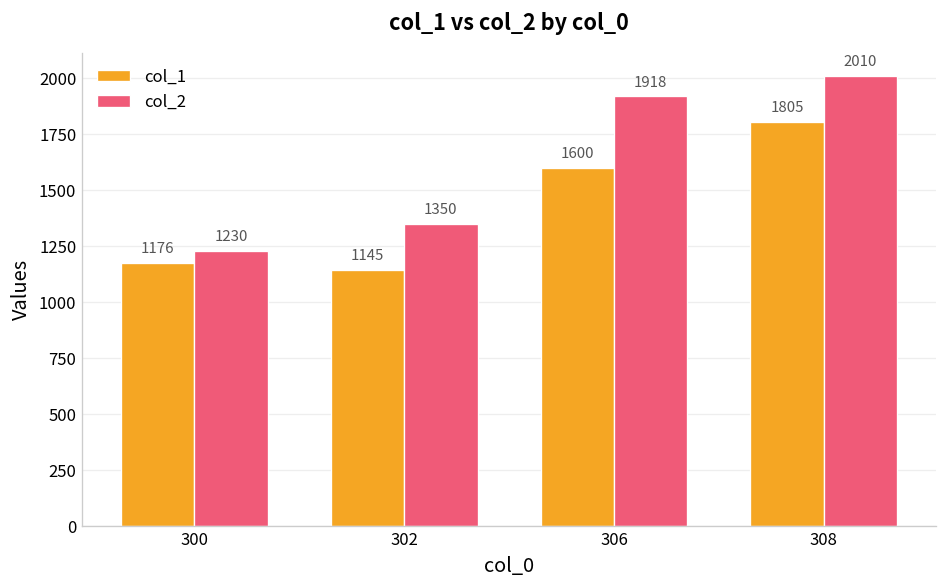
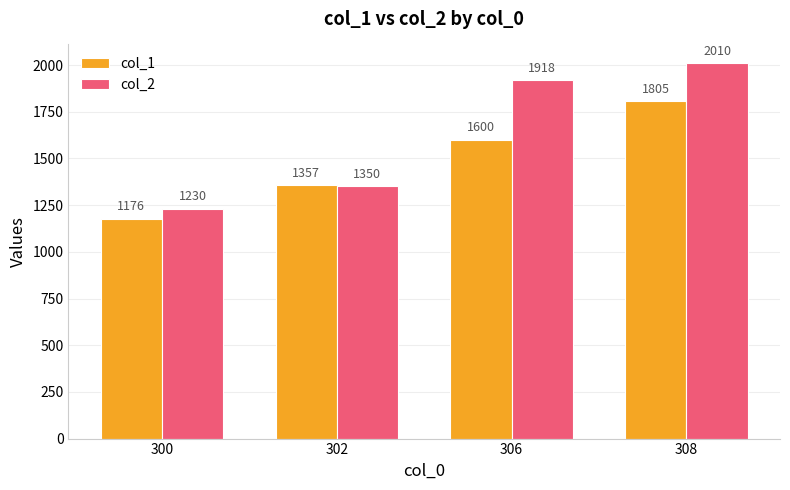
col_1, 302: 1145 -> 1357
